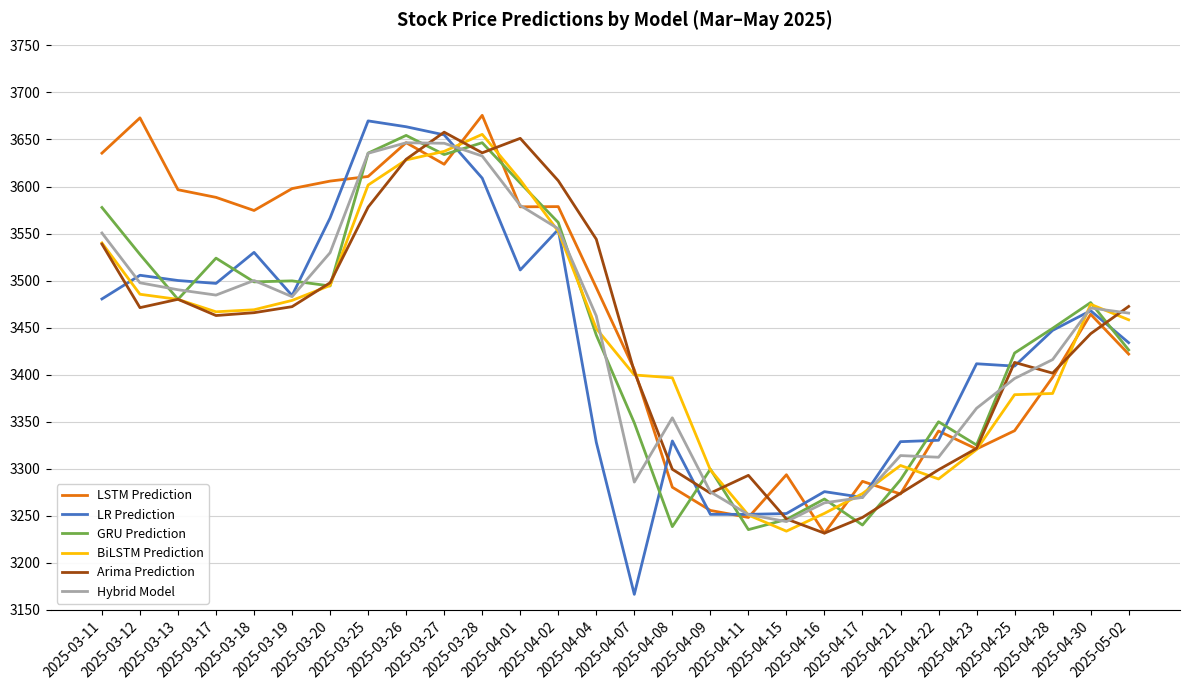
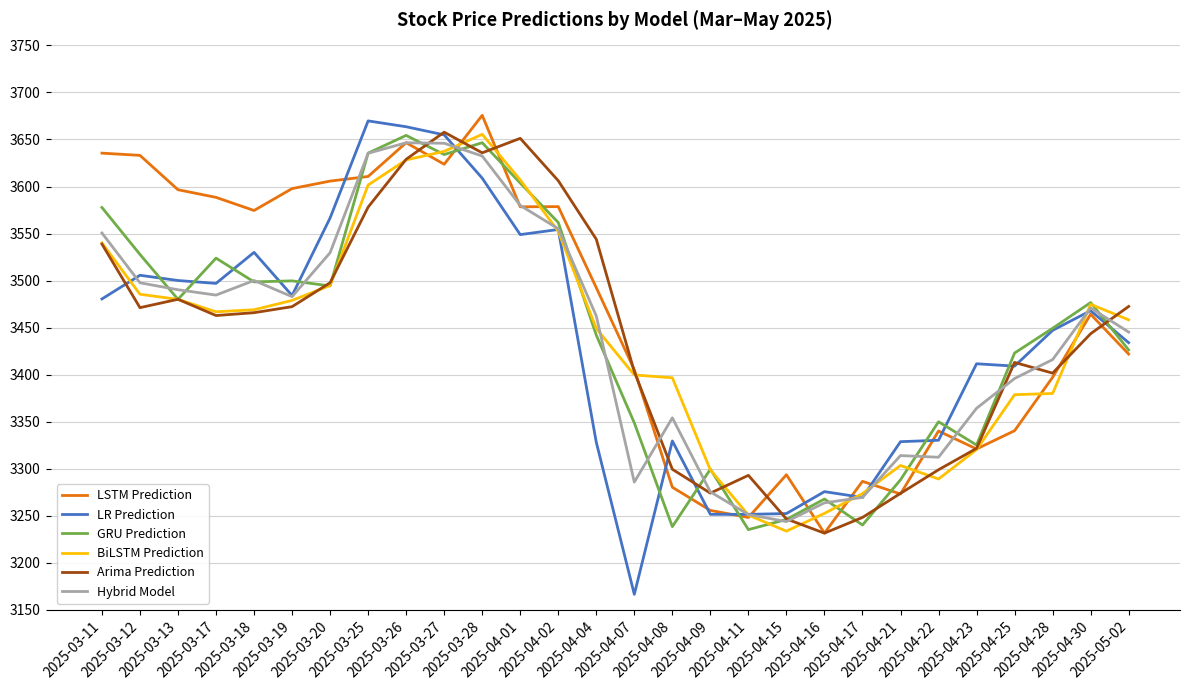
LSTM Prediction, 2025-03-12: 3670 -> 3630
LR Prediction, 2025-04-01: 3510 -> 3550
Hybrid Model, 2025-05-02: 3470 -> 3450
